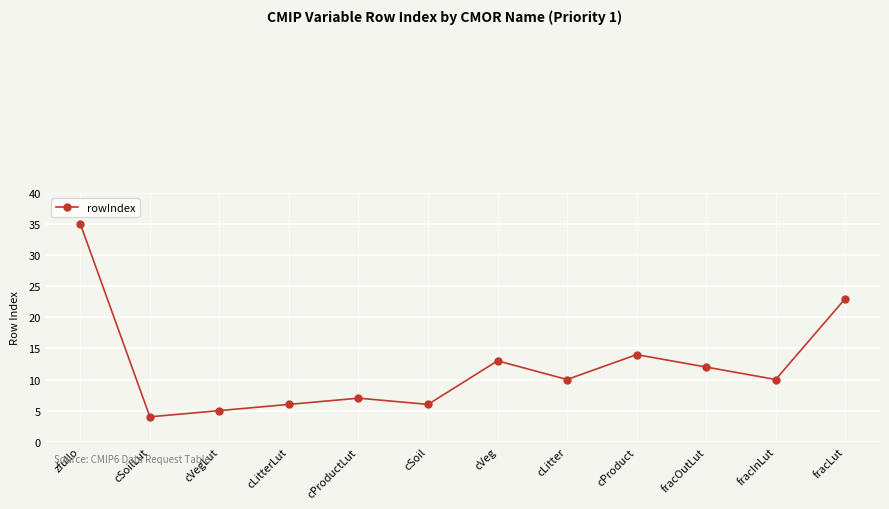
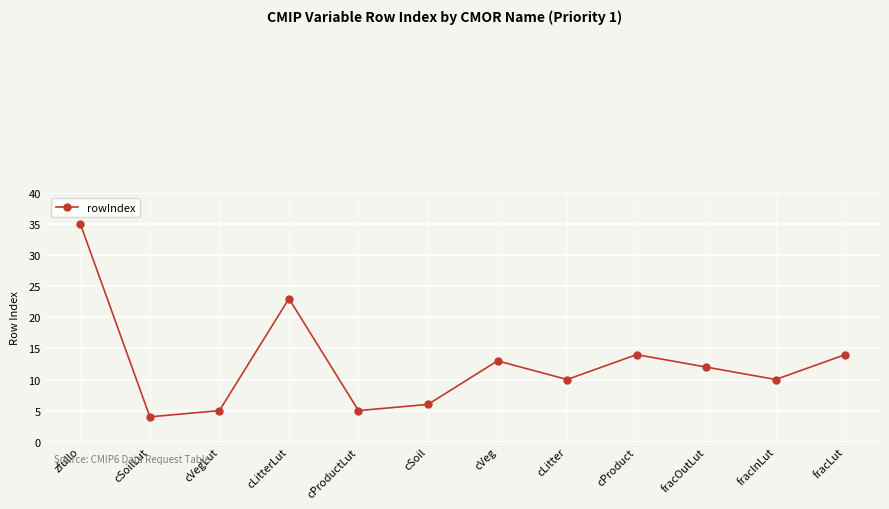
cLitterLut: 6 -> 23
cProductLut: 7 -> 5
fracLut: 23 -> 14
